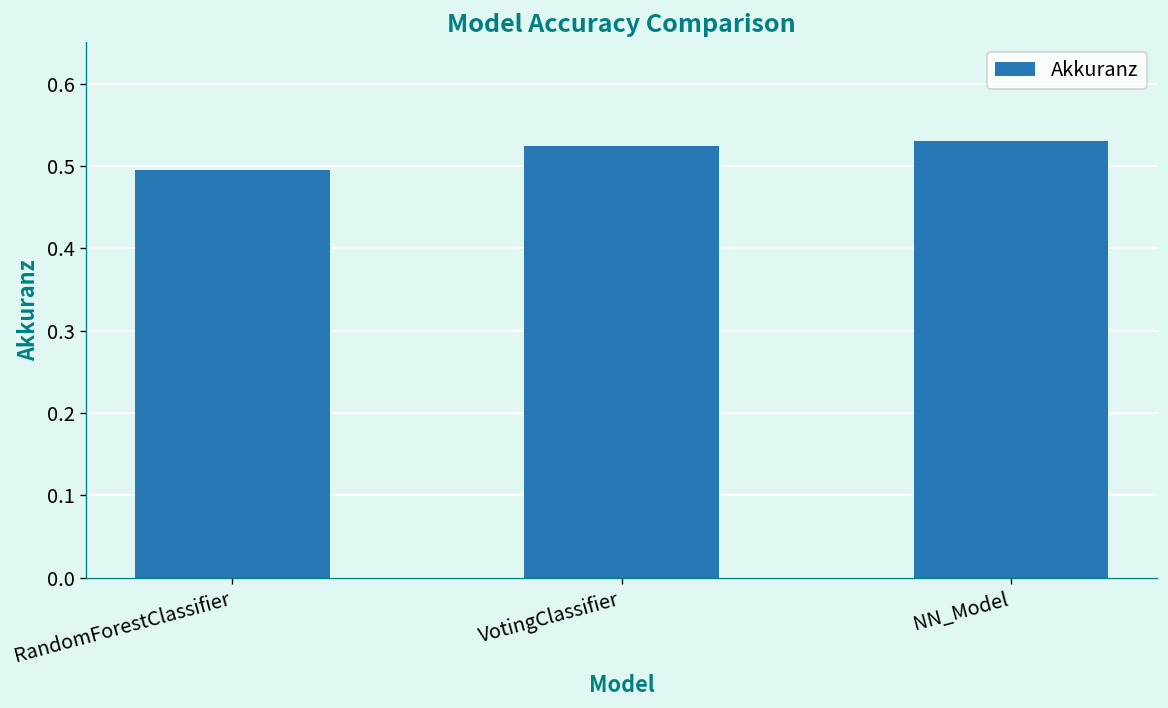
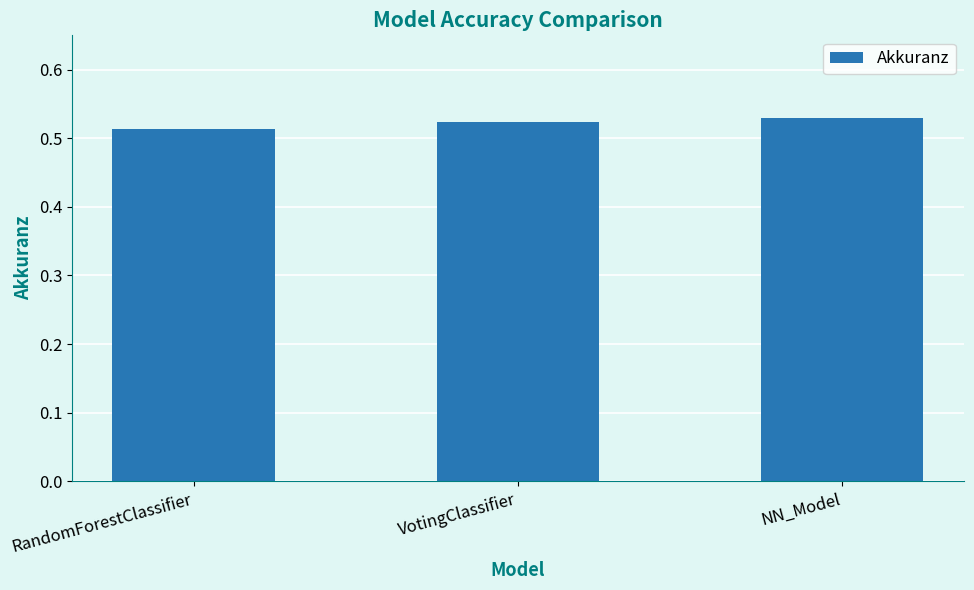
RandomForestClassifier: 0.49 -> 0.51
